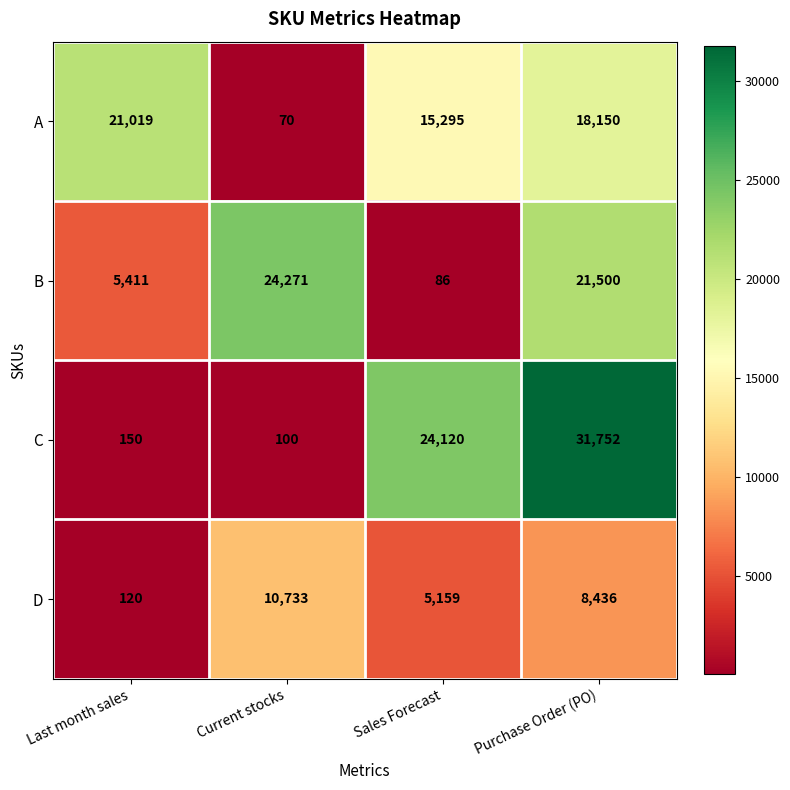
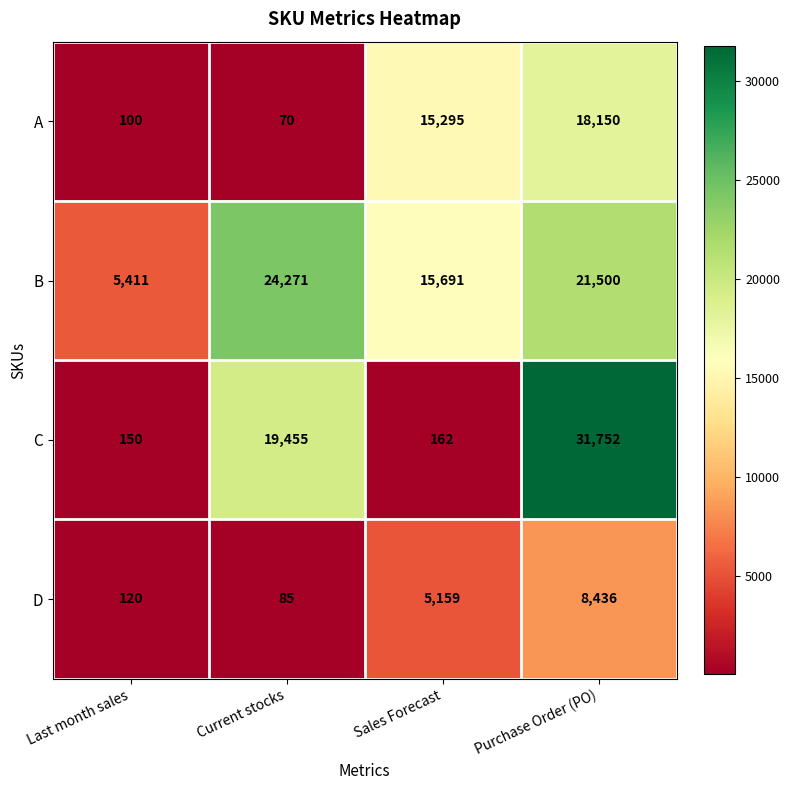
A, Last month sales: 21,019 -> 100
B, Sales Forecast: 86 -> 15,691
C, Current stocks: 100 -> 19,455
C, Sales Forecast: 24,120 -> 162
D, Current stocks: 10,733 -> 85
